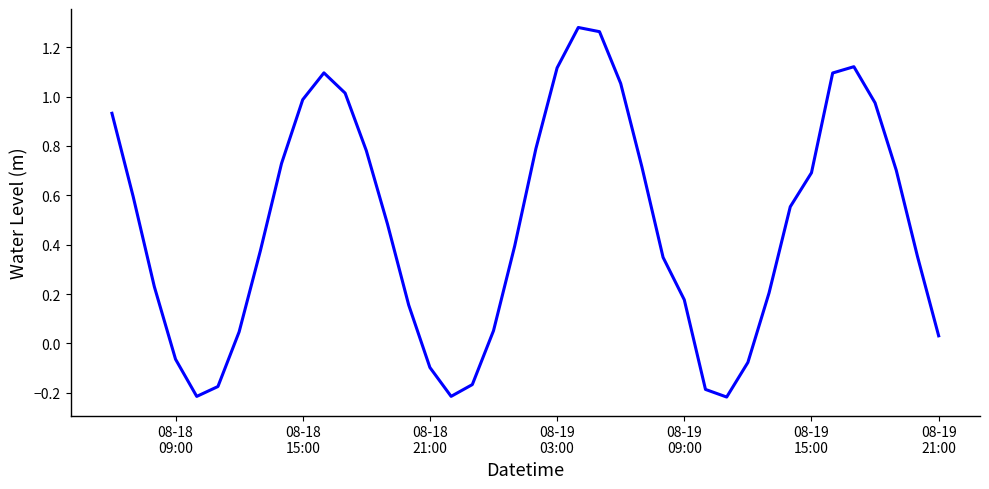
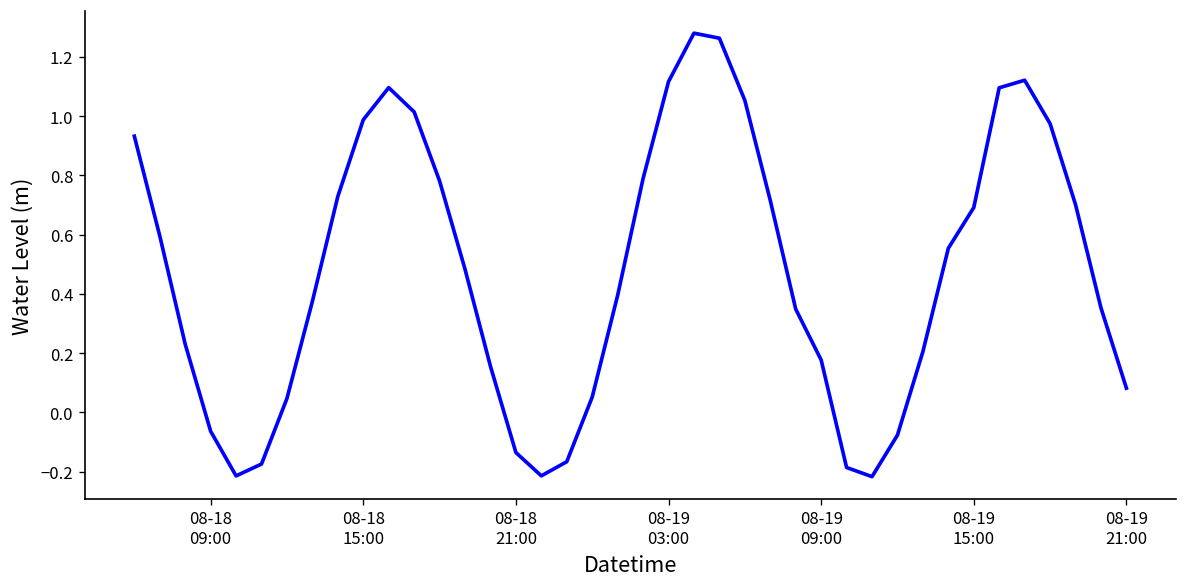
08-18 21:00: -0.10 -> -0.14
08-19 21:00: 0.03 -> 0.08
